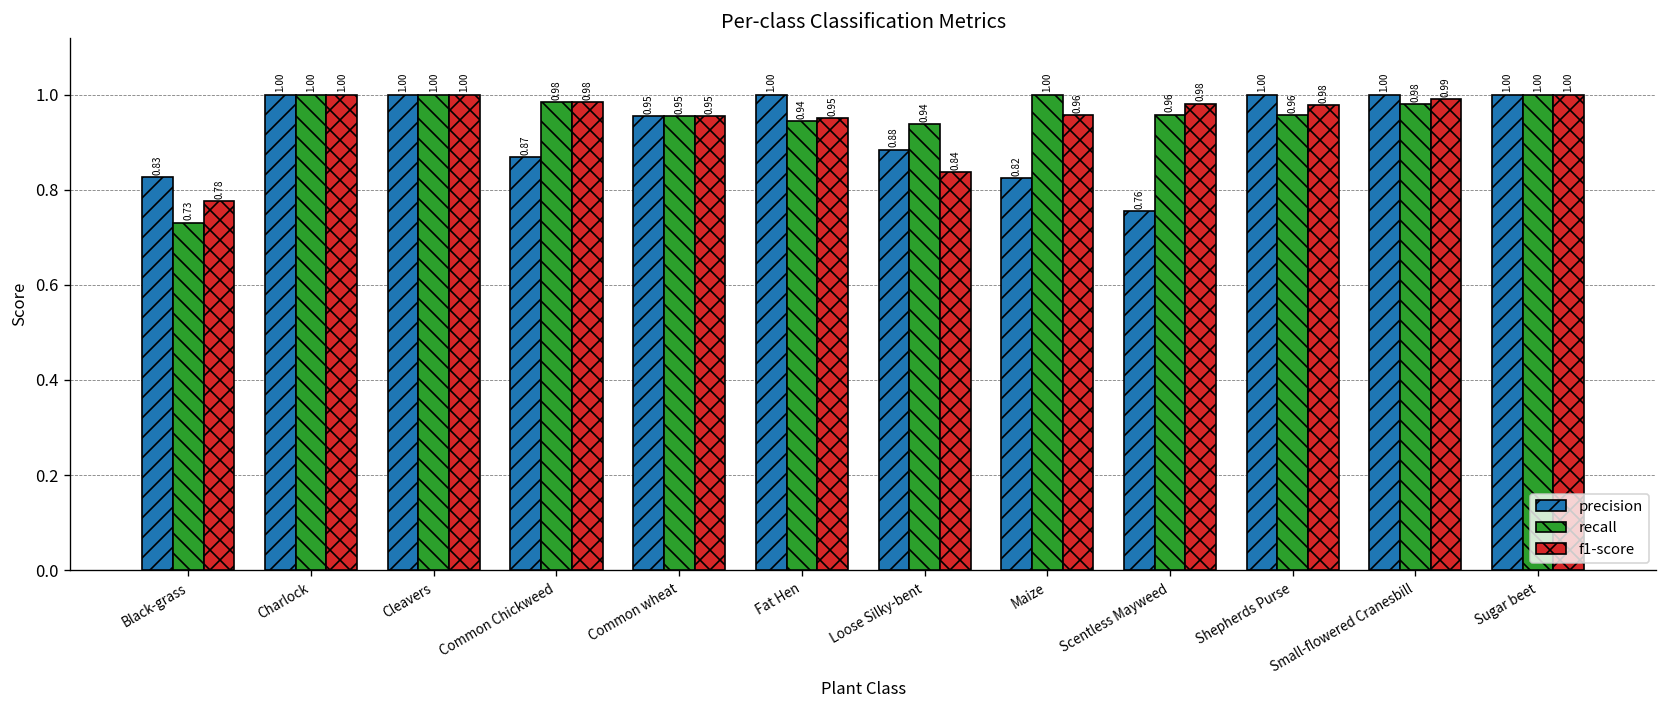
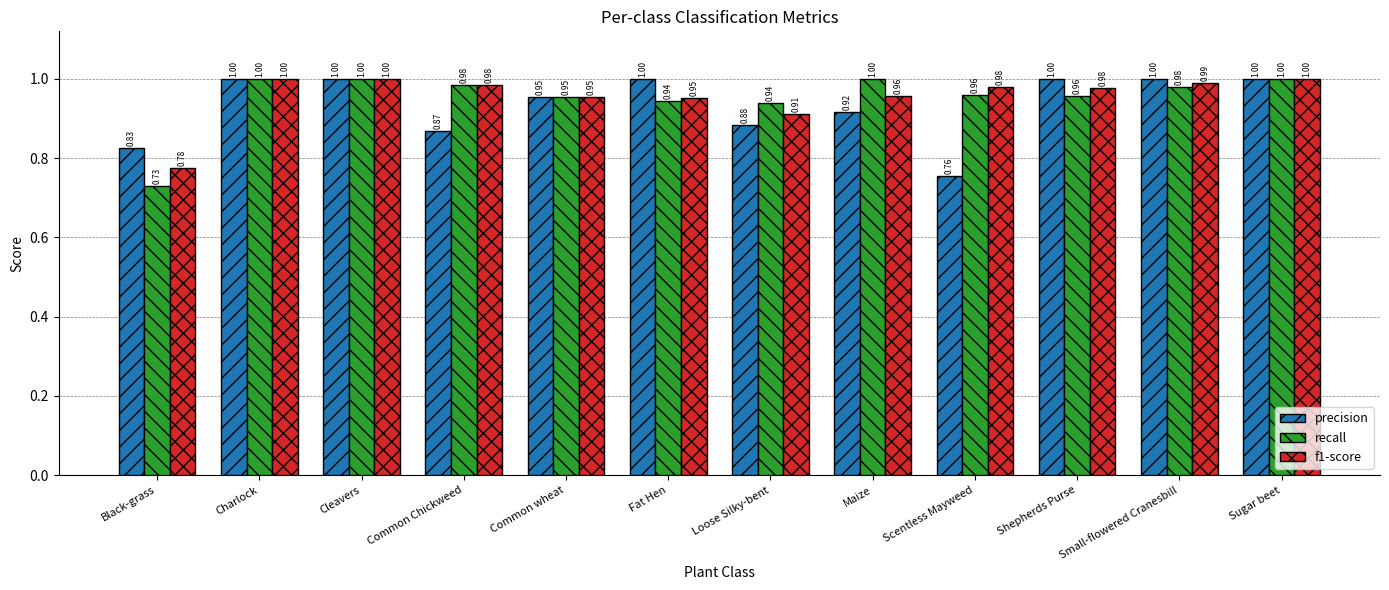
f1-score, Loose Silky-bent: 0.84 -> 0.91
precision, Maize: 0.82 -> 0.92
